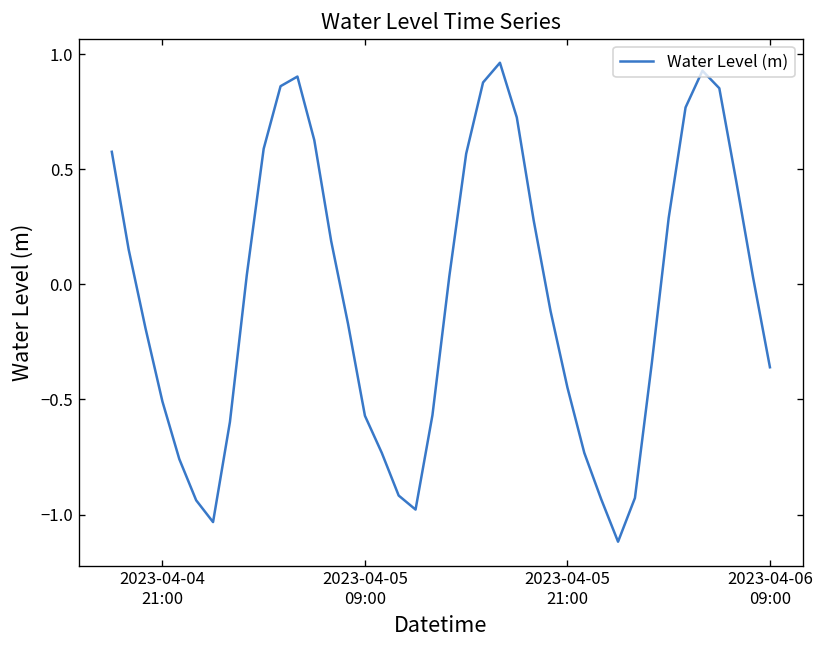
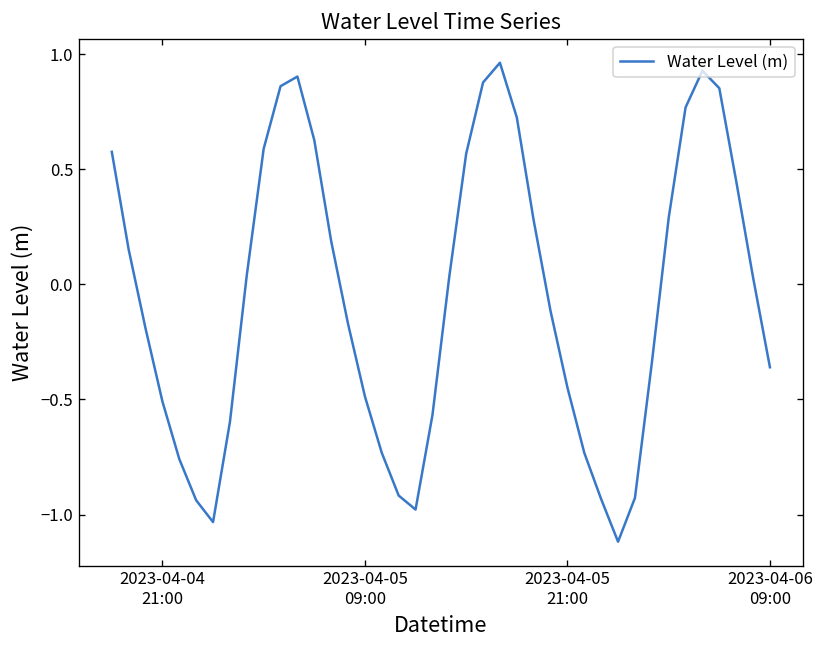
2023-04-05 09:00: -0.57 -> -0.49
